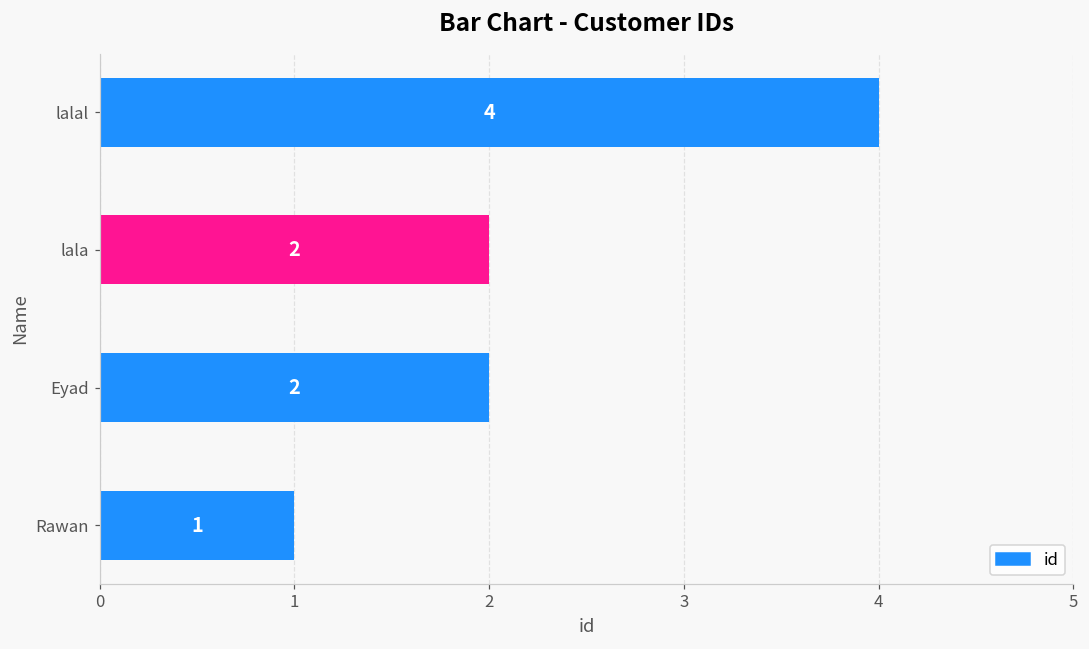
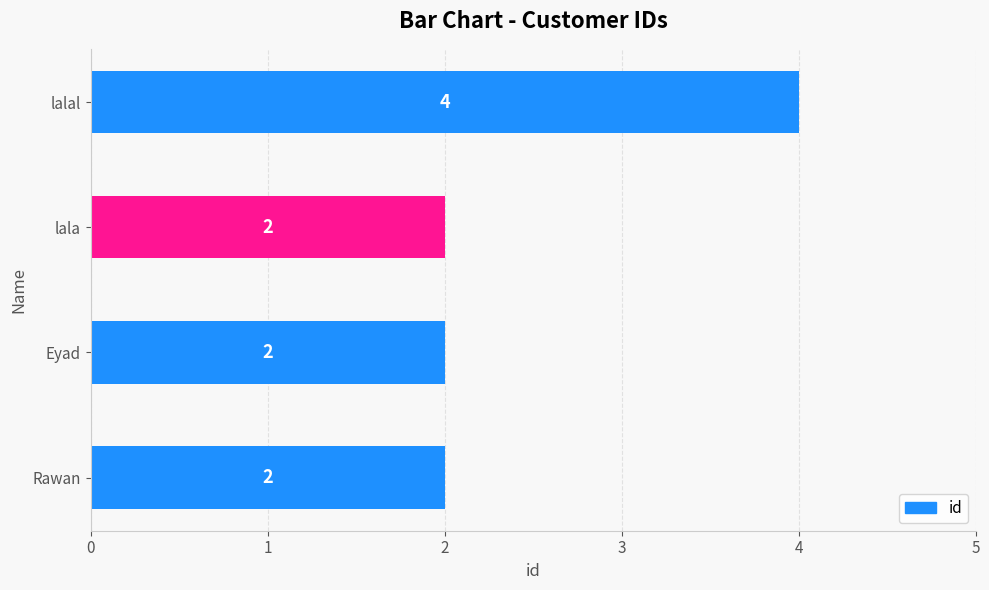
Rawan: 1 -> 2
